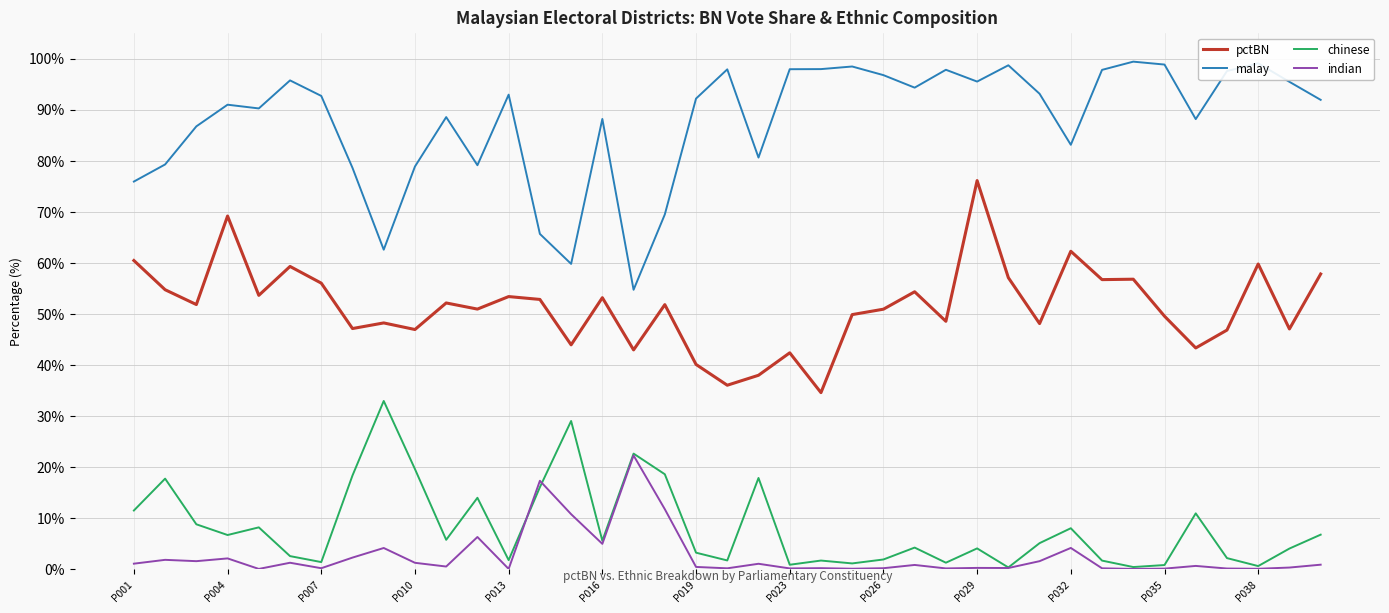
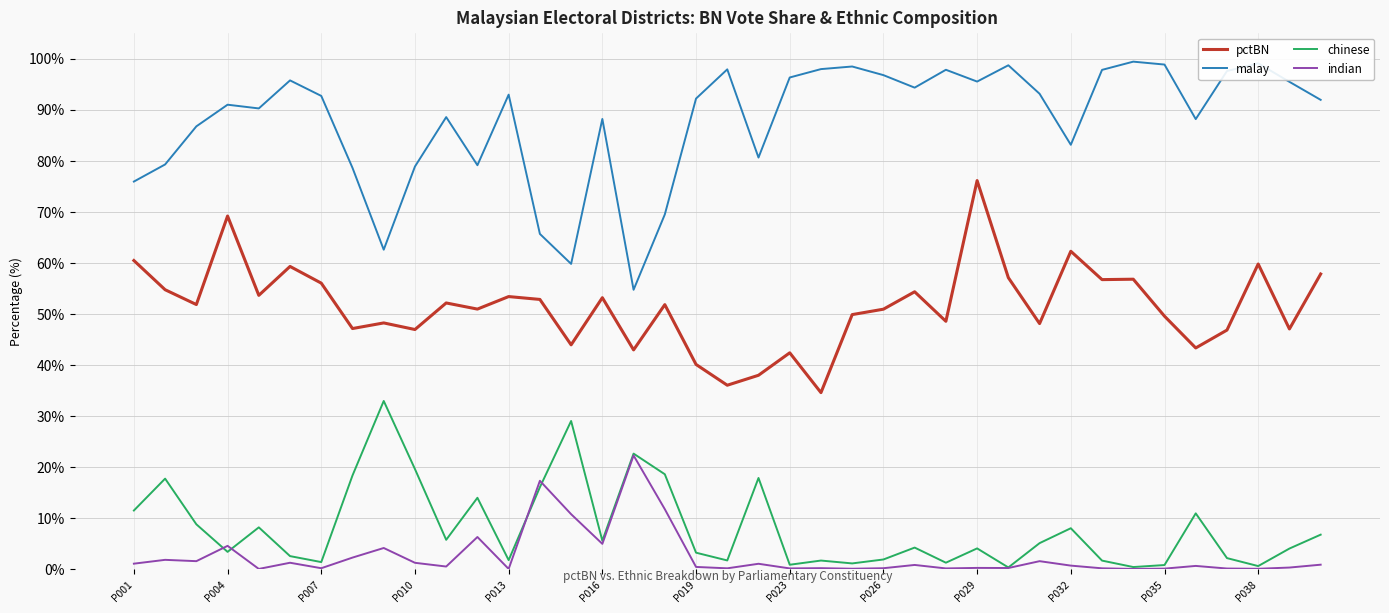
chinese, P004: 7% -> 3%
indian, P004: 2% -> 5%
malay, P023: 98% -> 96%
indian, P032: 4% -> 1%
